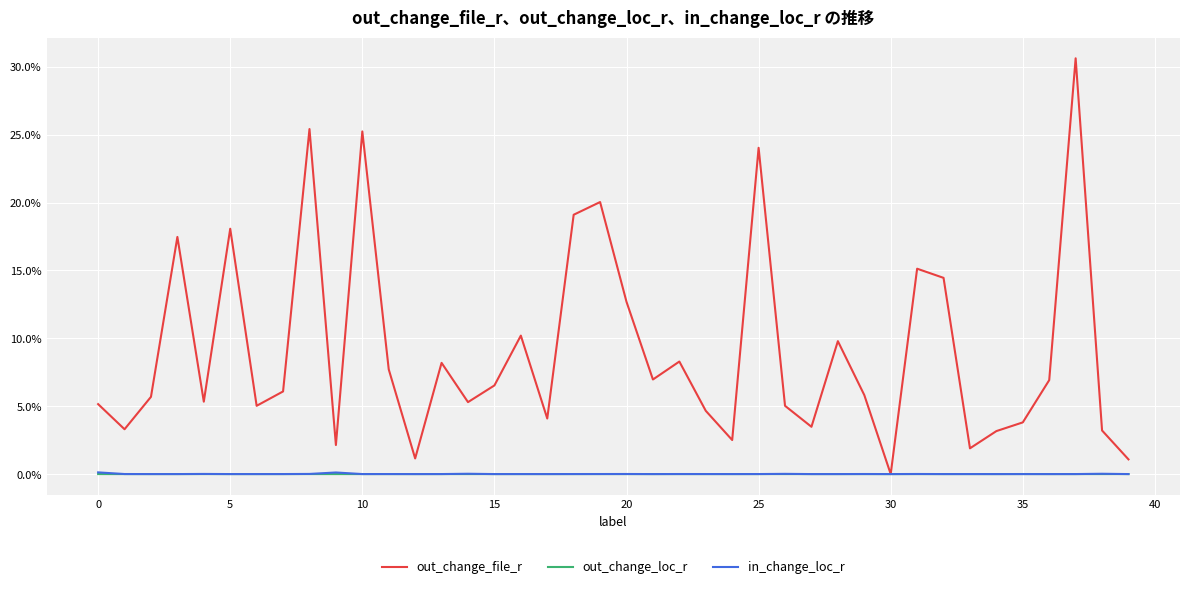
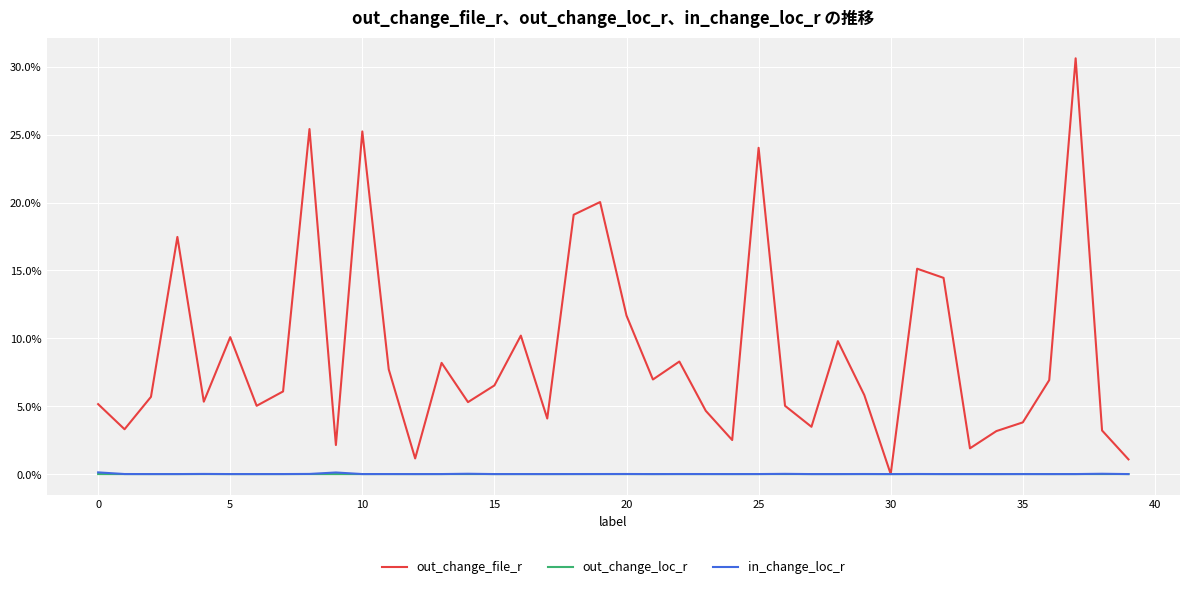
out_change_file_r, 5: 18.1% -> 10.1%
out_change_file_r, 20: 12.7% -> 11.7%
